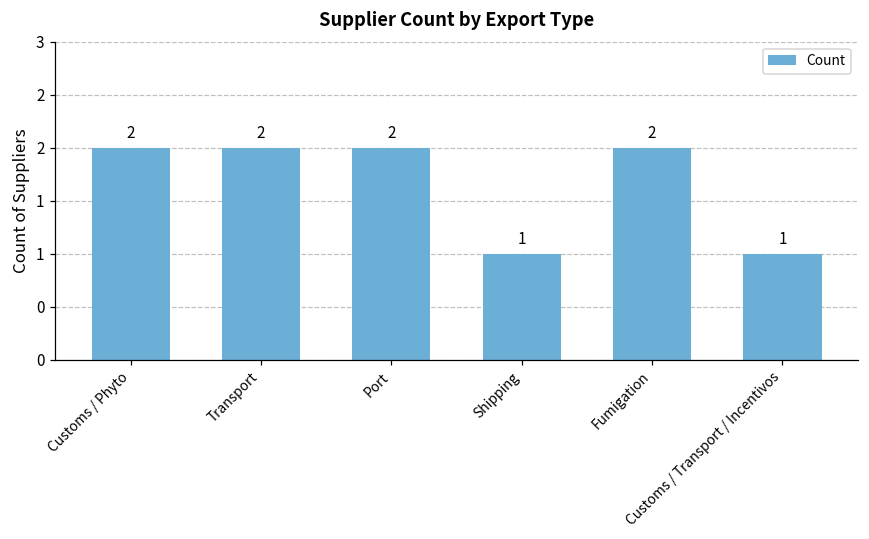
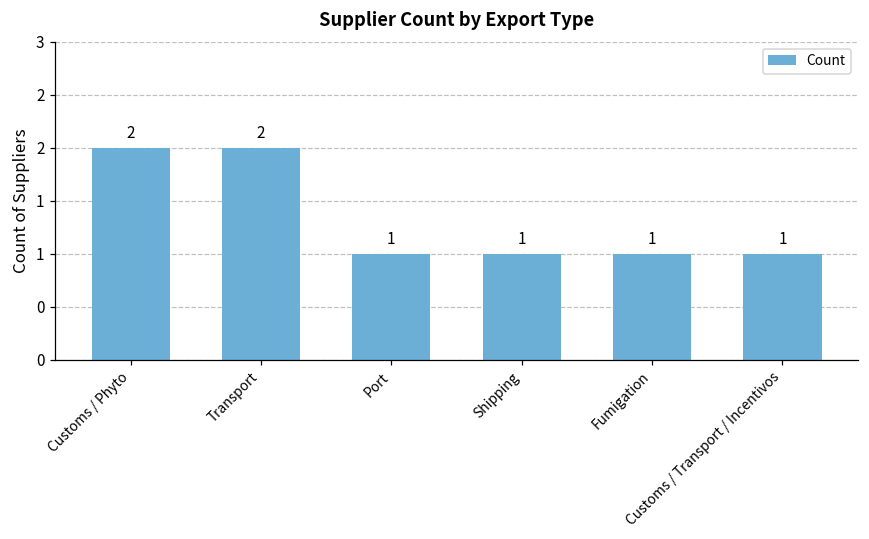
Port: 2 -> 1
Fumigation: 2 -> 1
